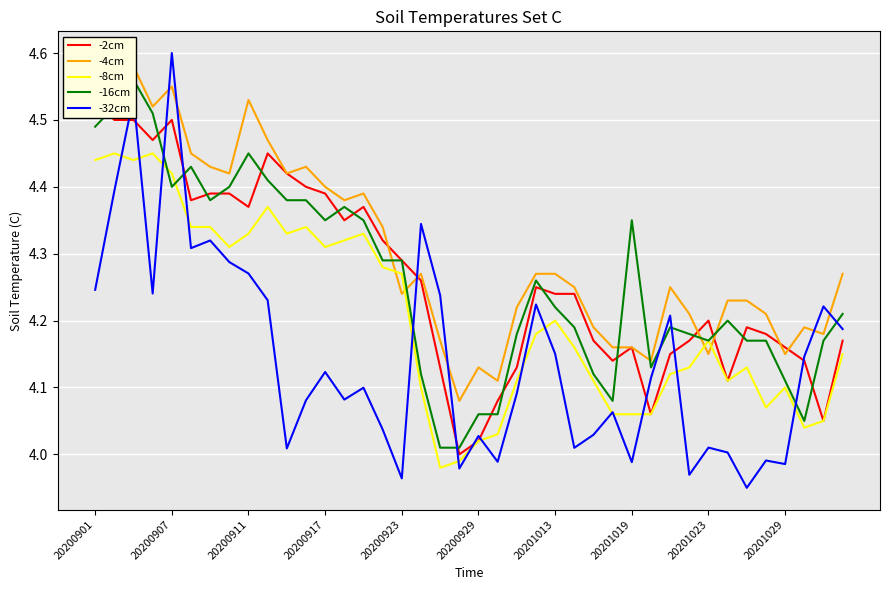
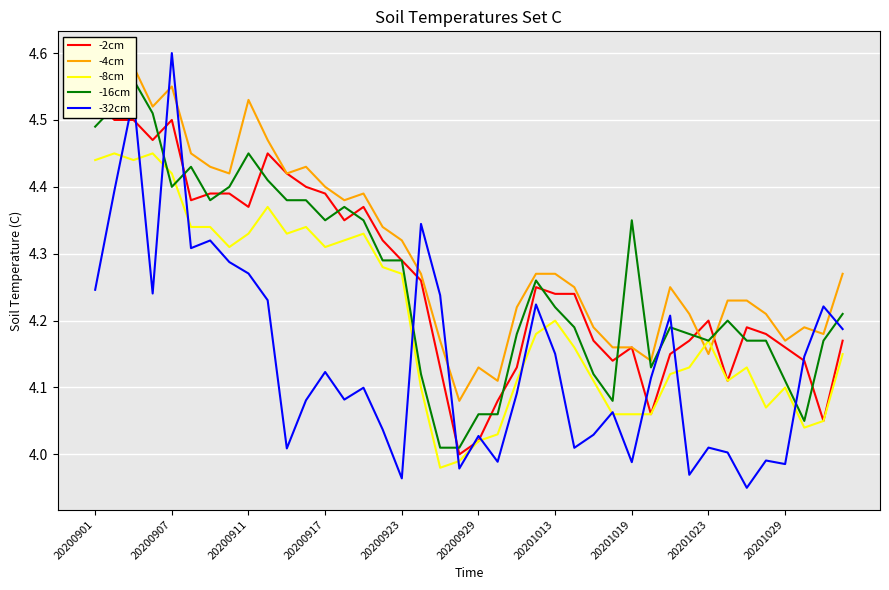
-4cm, 20200923: 4.24 -> 4.32
-4cm, 20201029: 4.15 -> 4.17
